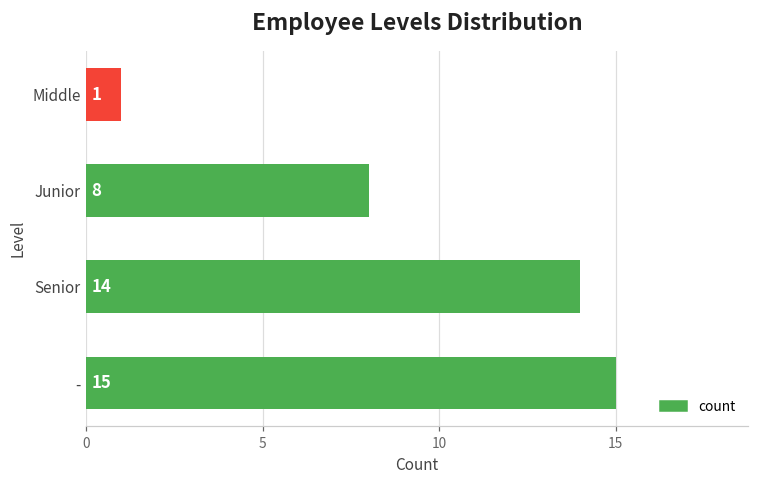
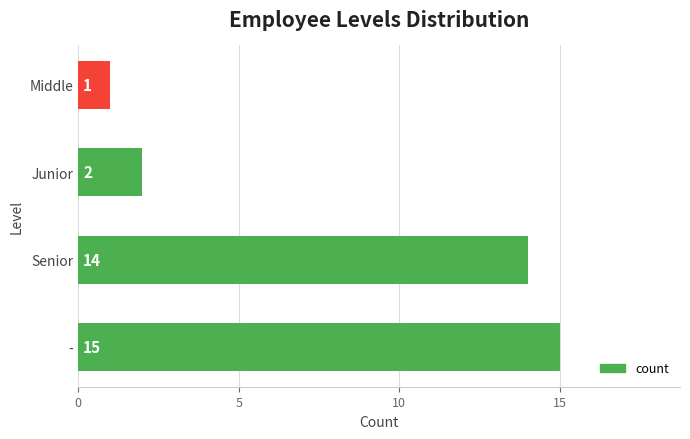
Junior: 8 -> 2
